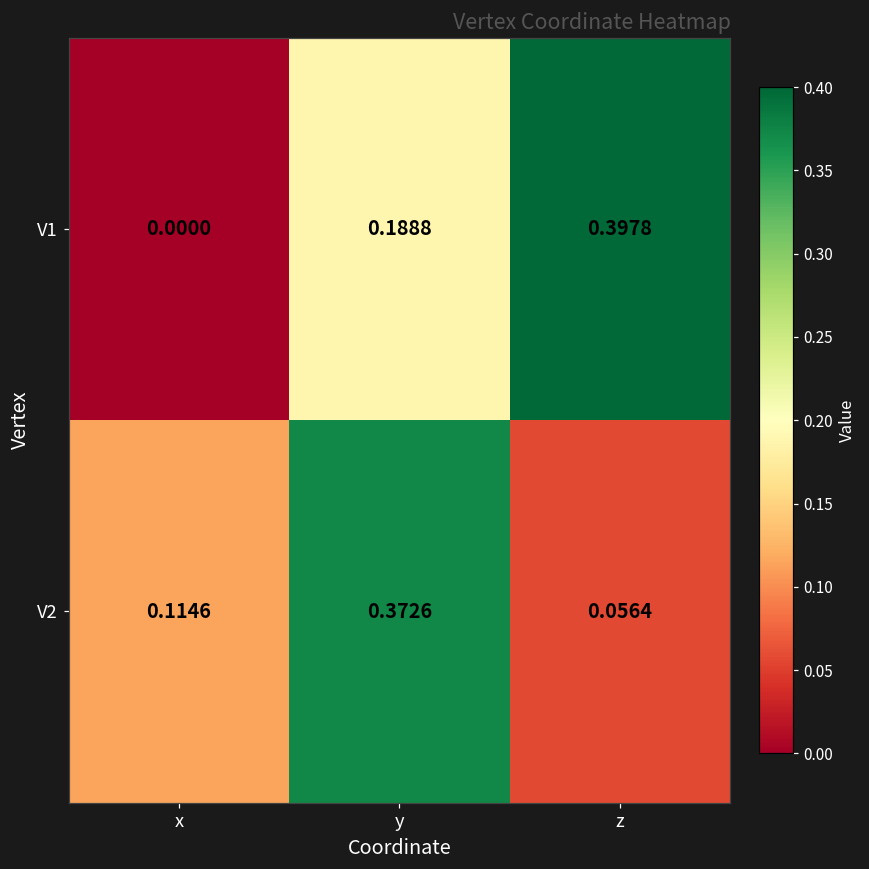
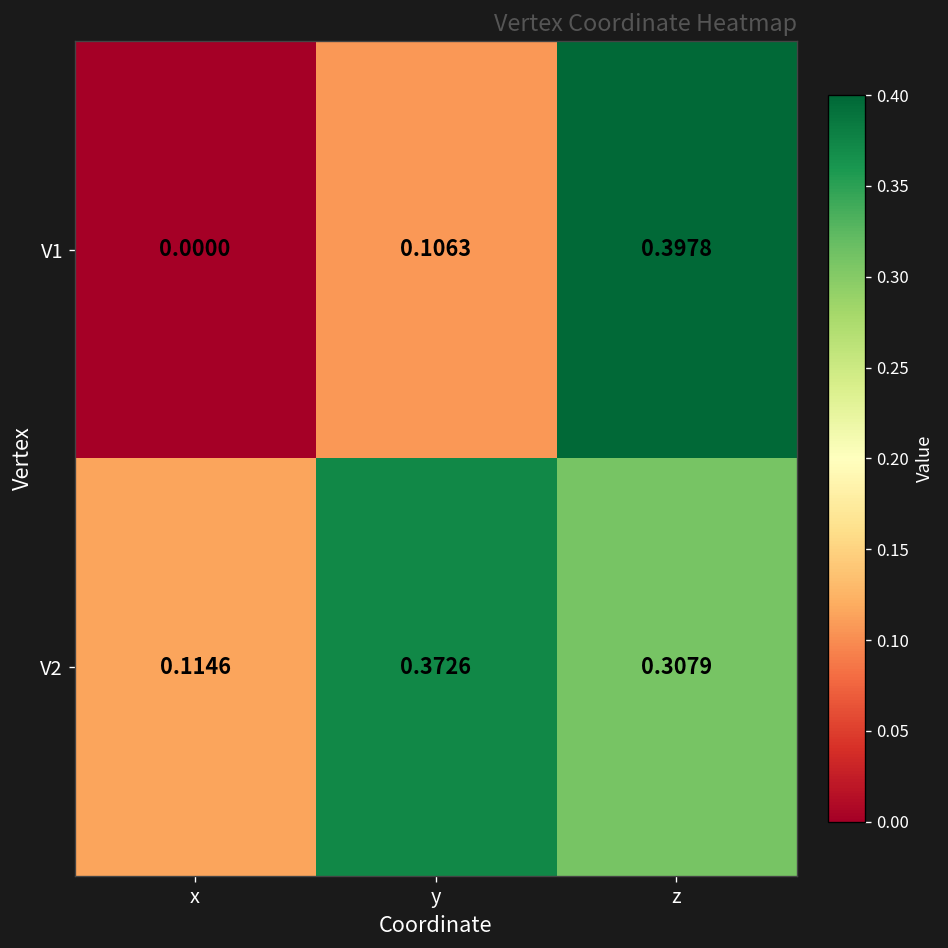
V1, y: 0.1888 -> 0.1063
V2, z: 0.0564 -> 0.3079
